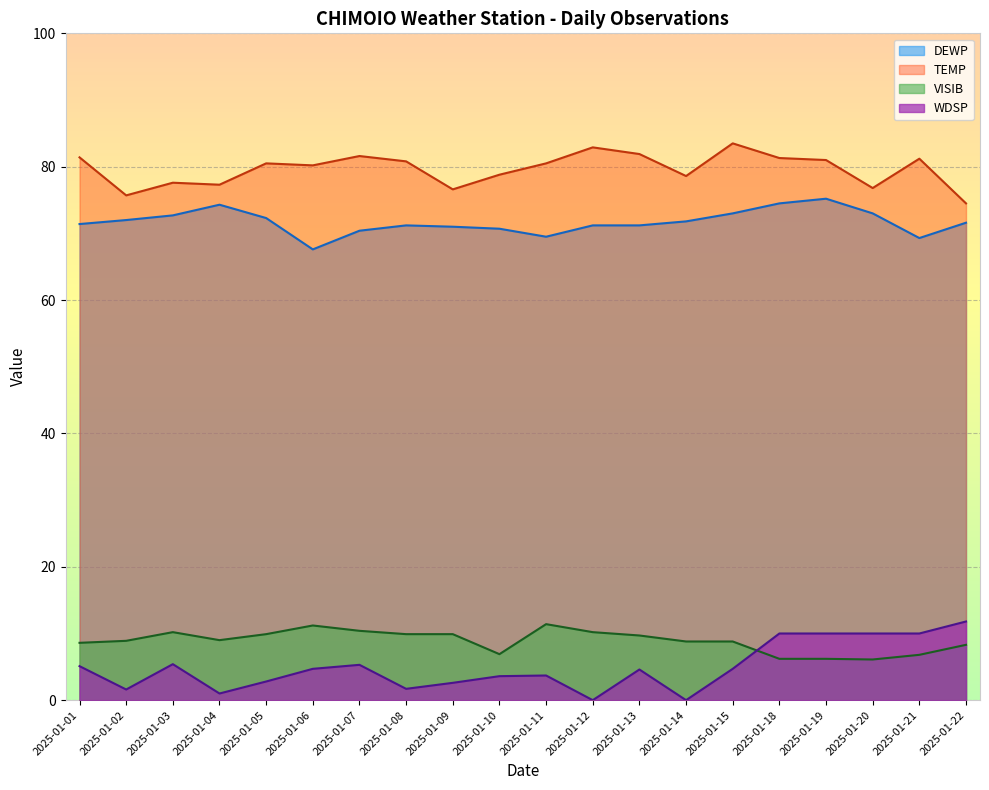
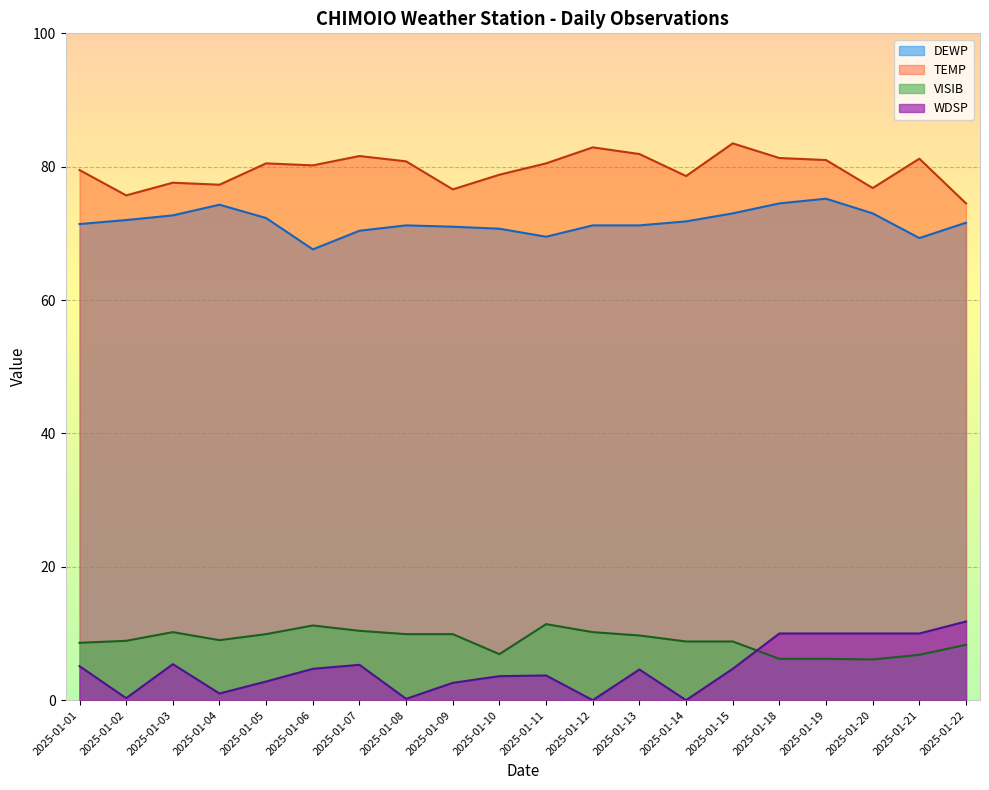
TEMP, 2025-01-01: 81 -> 80
WDSP, 2025-01-02: 2 -> 0
WDSP, 2025-01-08: 2 -> 0
